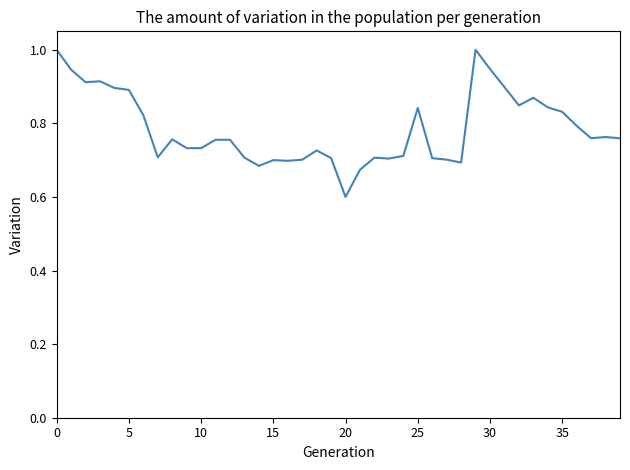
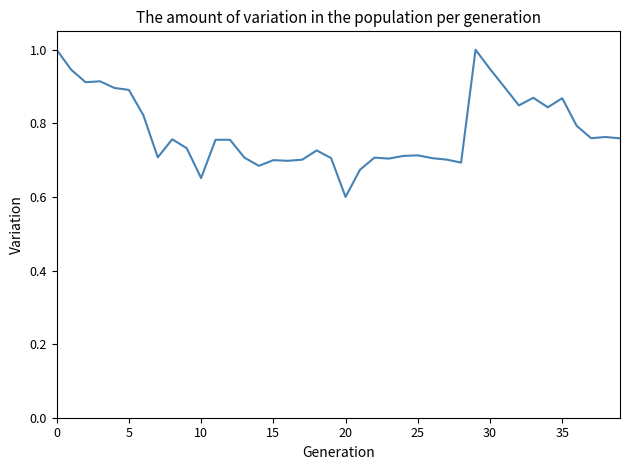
10: 0.73 -> 0.65
25: 0.84 -> 0.71
35: 0.83 -> 0.87
